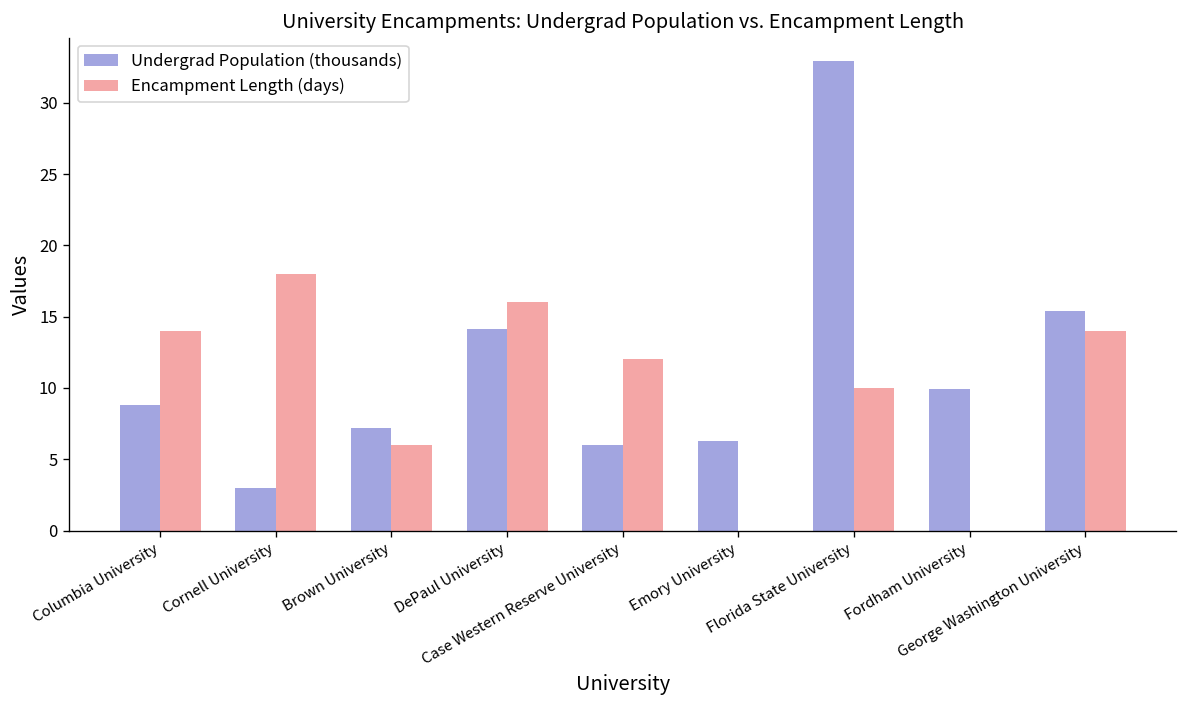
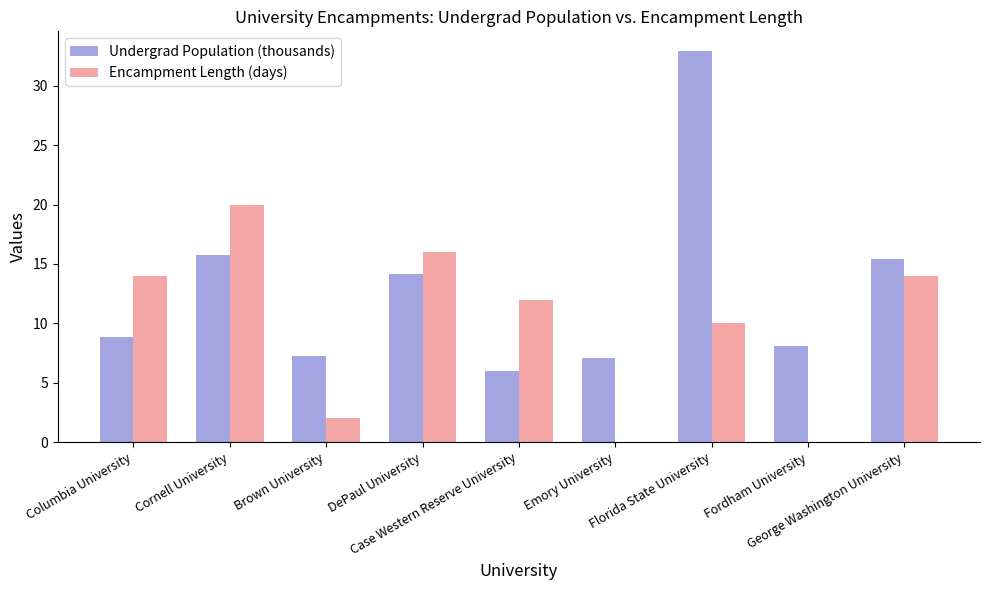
Undergrad Population (thousands), Cornell University: 3.0 -> 15.7
Encampment Length (days), Cornell University: 18 -> 20
Encampment Length (days), Brown University: 6 -> 2
Undergrad Population (thousands), Emory University: 6.3 -> 7.1
Undergrad Population (thousands), Fordham University: 9.9 -> 8.1
